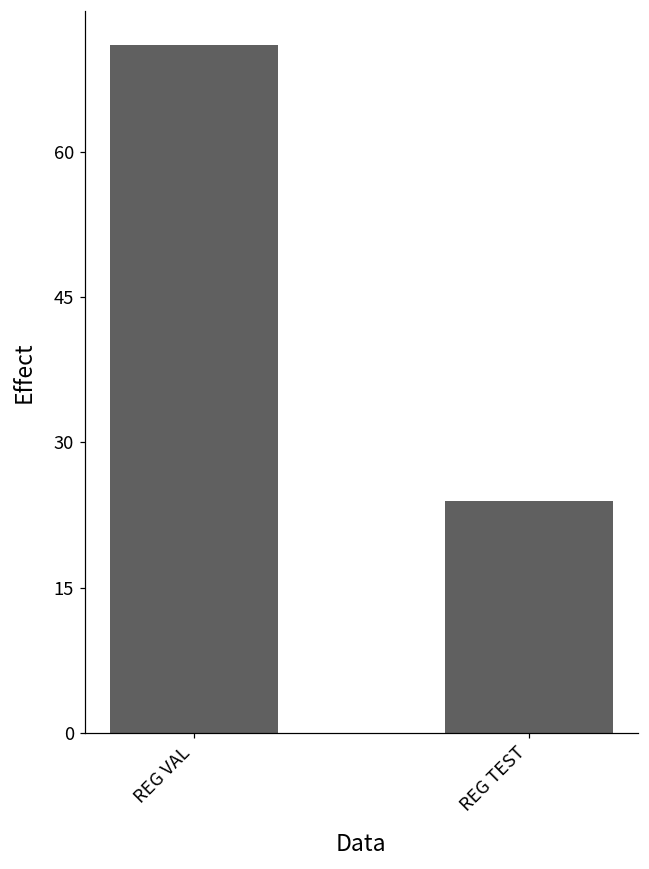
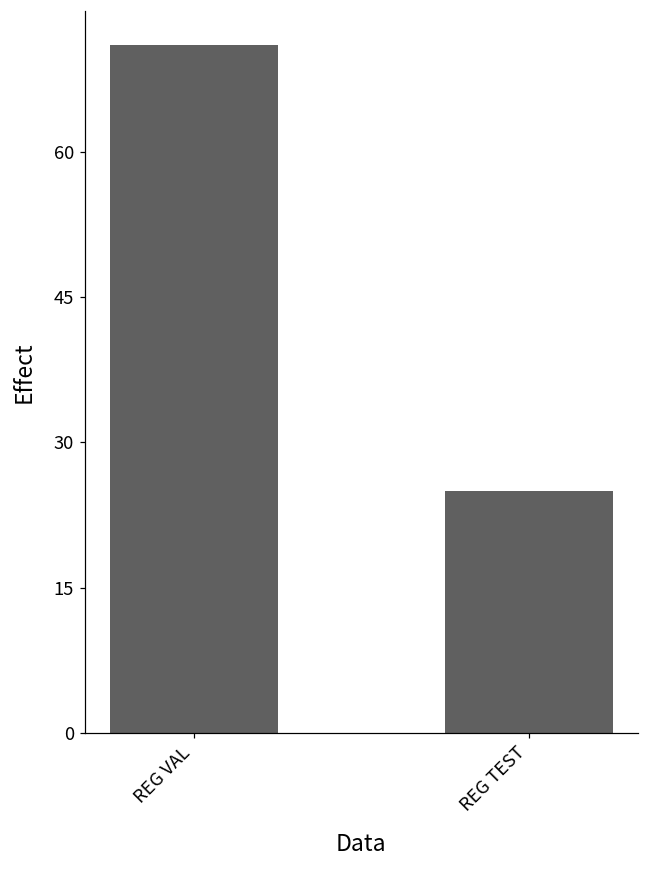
REG TEST: 24 -> 25
